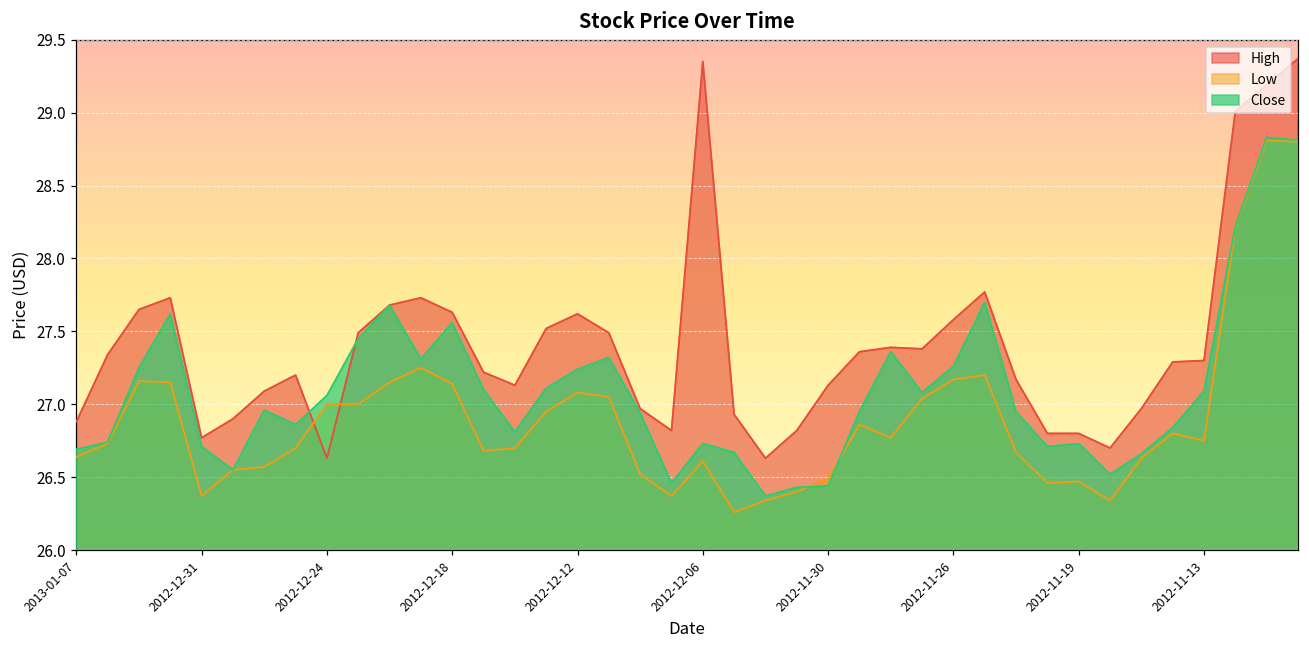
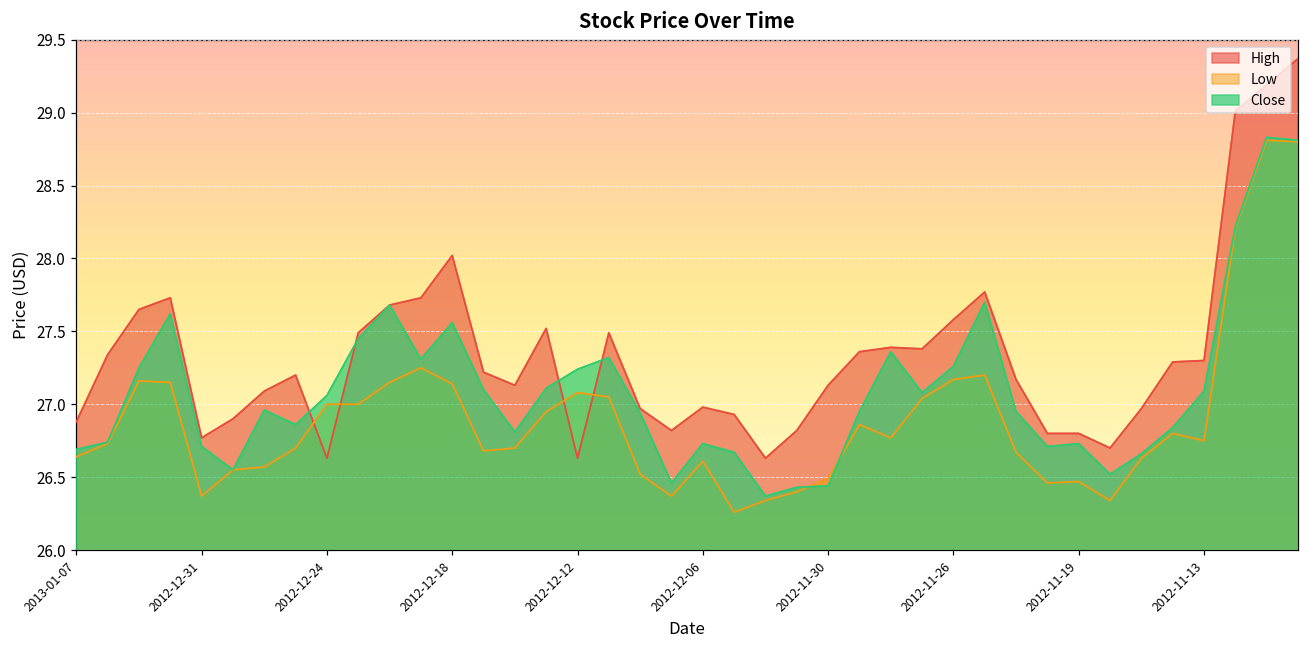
High, 2012-12-18: 27.63 -> 28.02
High, 2012-12-12: 27.62 -> 26.63
High, 2012-12-06: 29.35 -> 26.98
